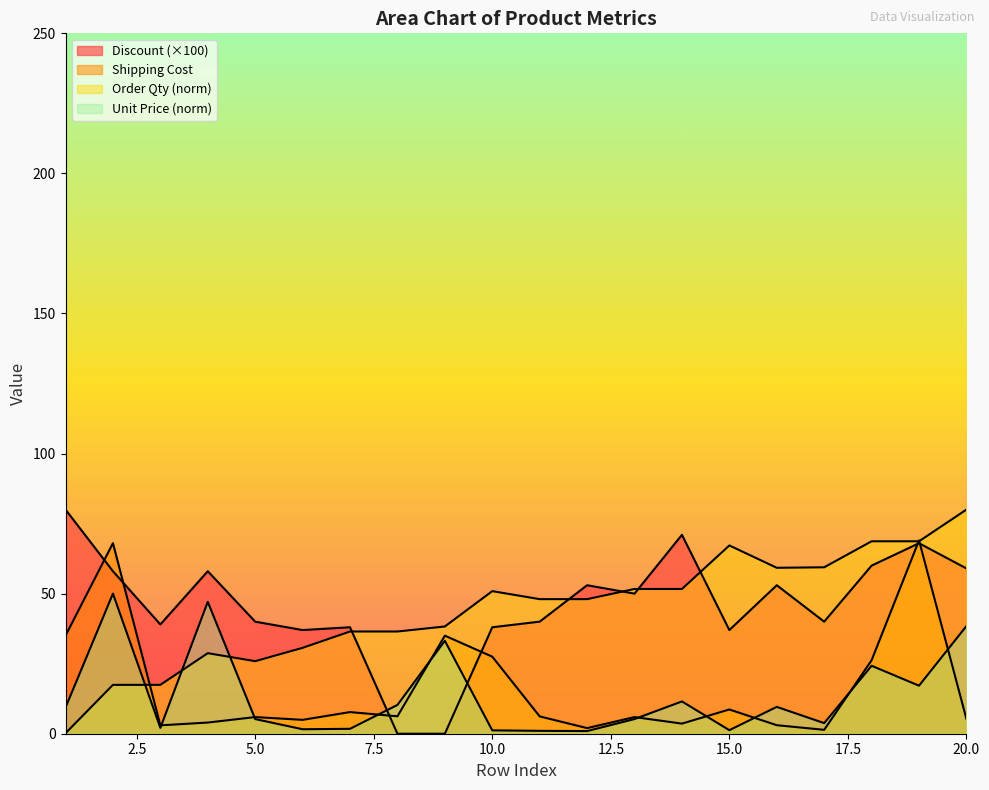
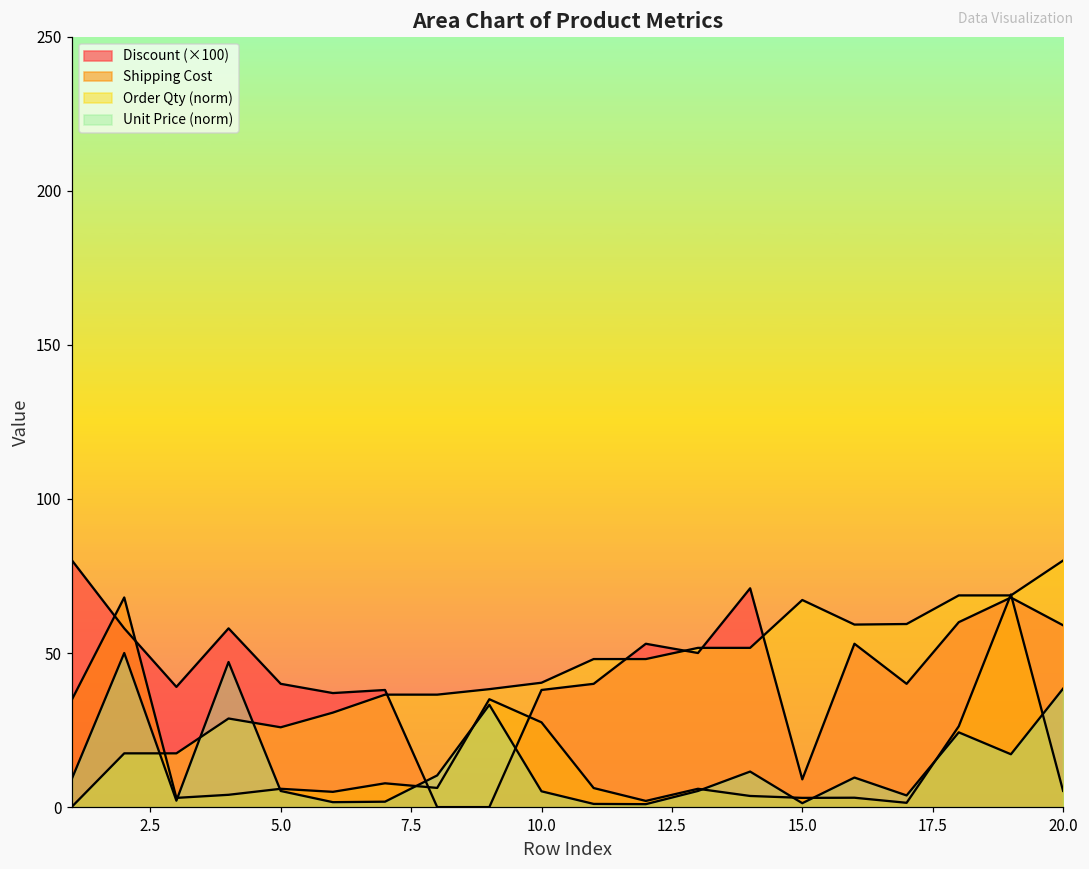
Order Qty (norm), 10.0: 51 -> 40
Unit Price (norm), 10.0: 1 -> 5
Discount (×100), 15.0: 37 -> 9
Shipping Cost, 15.0: 9 -> 3
